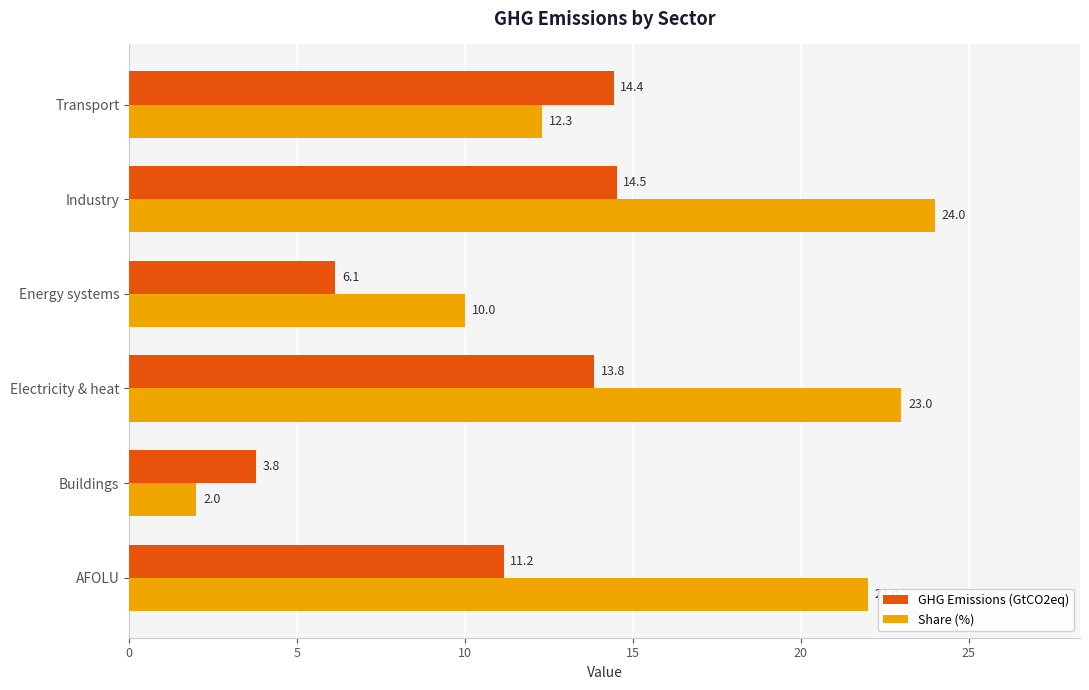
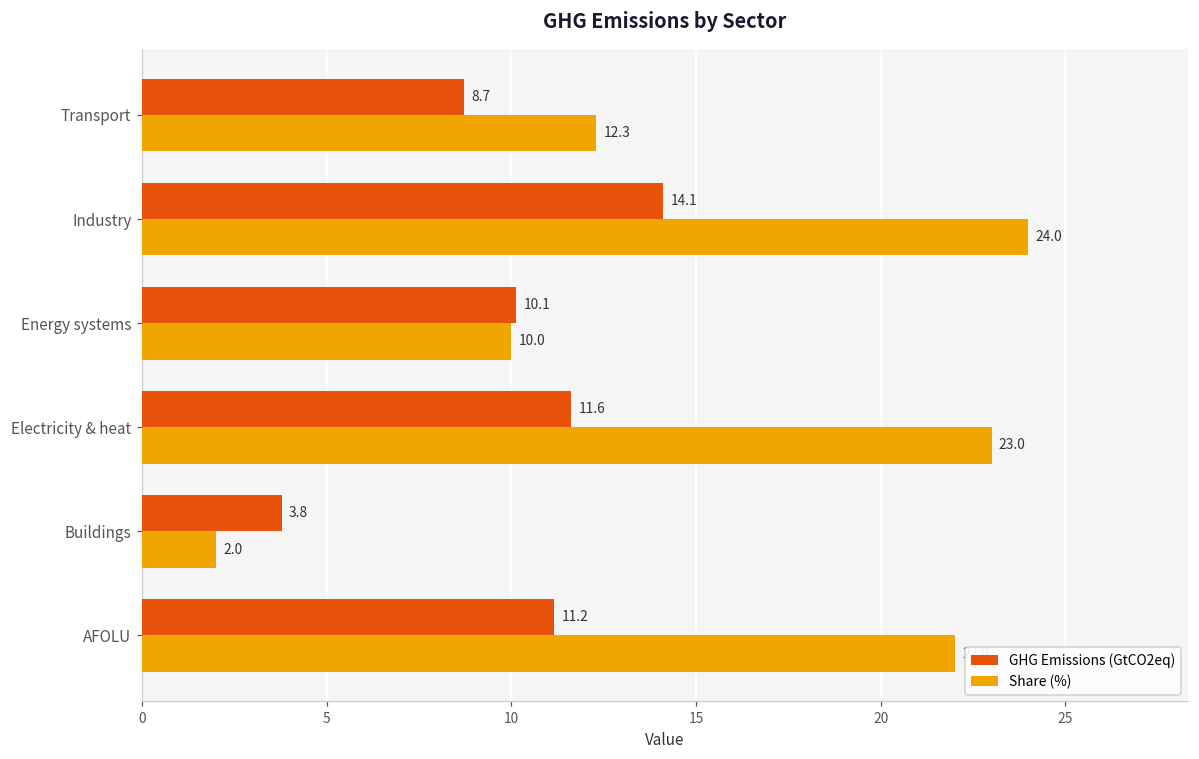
GHG Emissions (GtCO2eq), Transport: 14.4 -> 8.7
GHG Emissions (GtCO2eq), Industry: 14.5 -> 14.1
GHG Emissions (GtCO2eq), Energy systems: 6.1 -> 10.1
GHG Emissions (GtCO2eq), Electricity & heat: 13.8 -> 11.6
